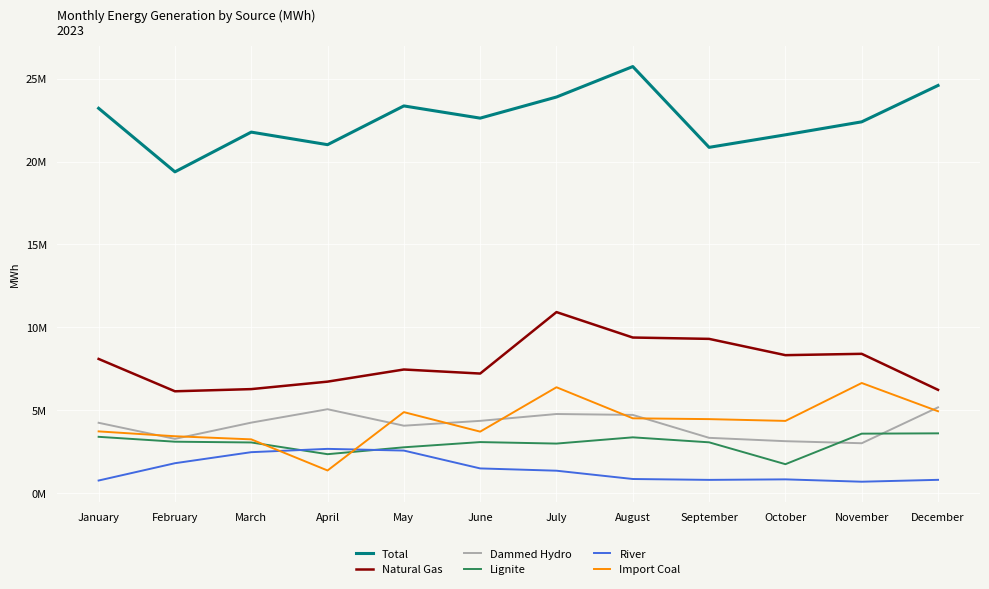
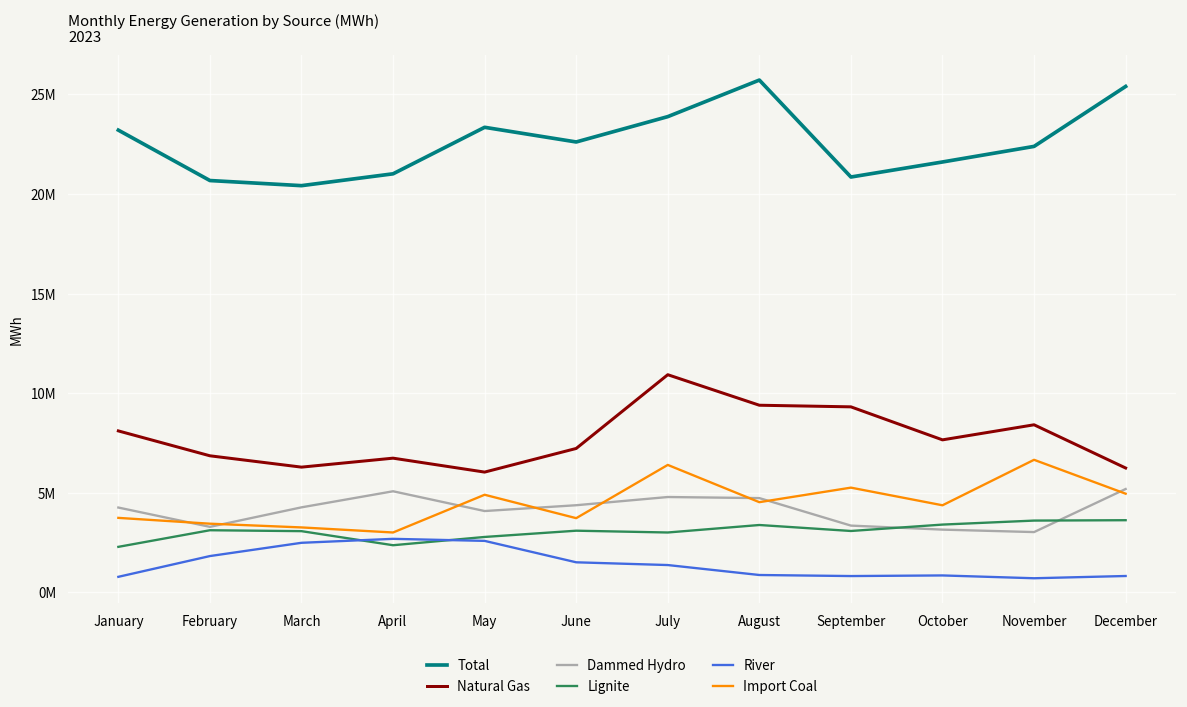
Lignite, January: 3400000 -> 2300000
Total, February: 19400000 -> 20700000
Natural Gas, February: 6200000 -> 6900000
Total, March: 21800000 -> 20400000
Import Coal, April: 1400000 -> 3000000
Natural Gas, May: 7500000 -> 6000000
Import Coal, September: 4500000 -> 5300000
Natural Gas, October: 8300000 -> 7700000
Lignite, October: 1800000 -> 3400000
Total, December: 24600000 -> 25400000
